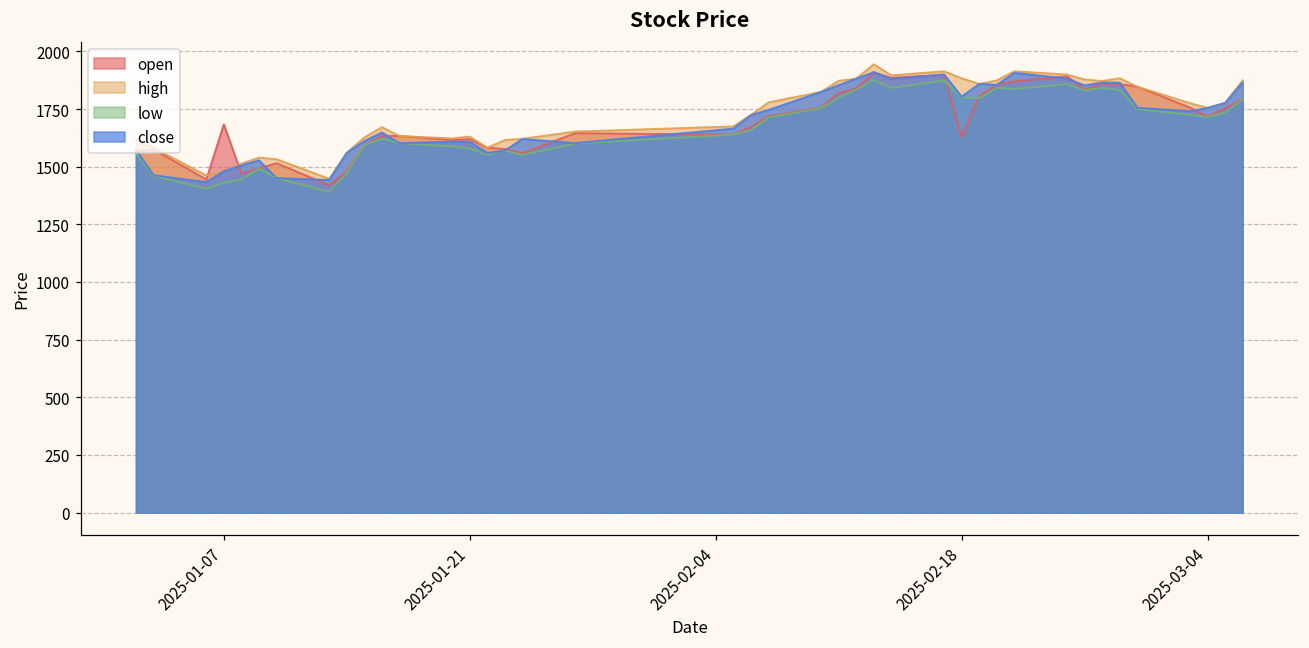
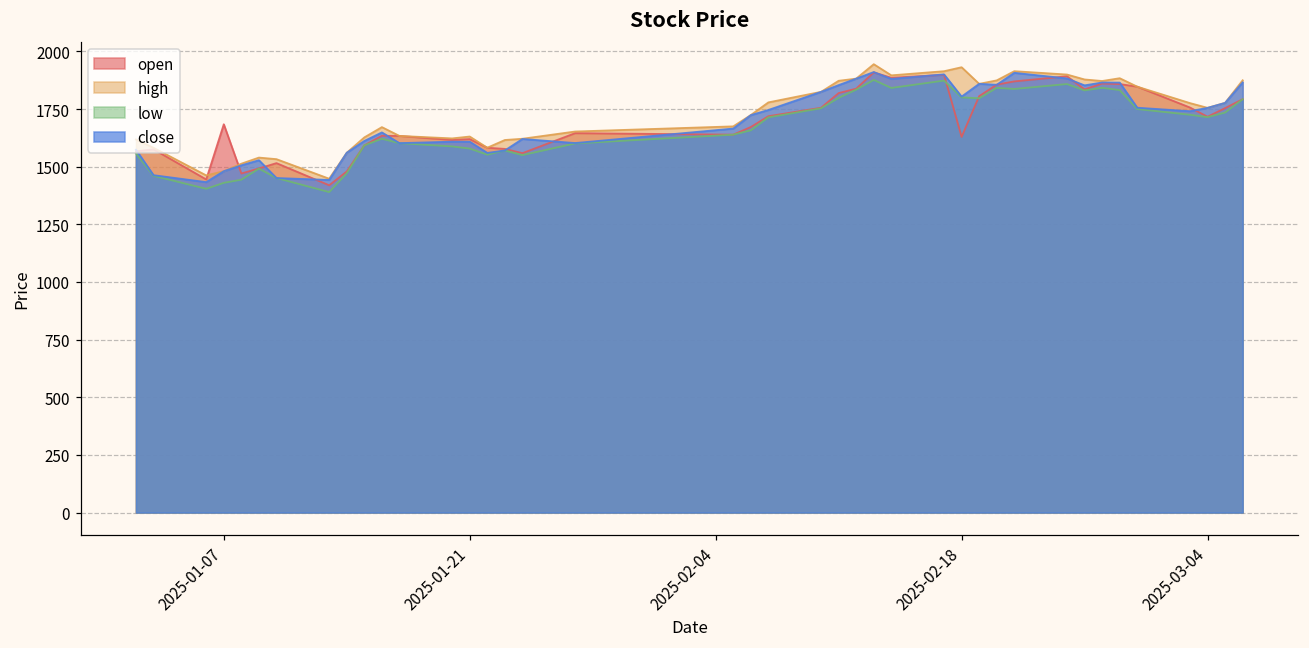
high, 2025-02-18: 1880 -> 1930
